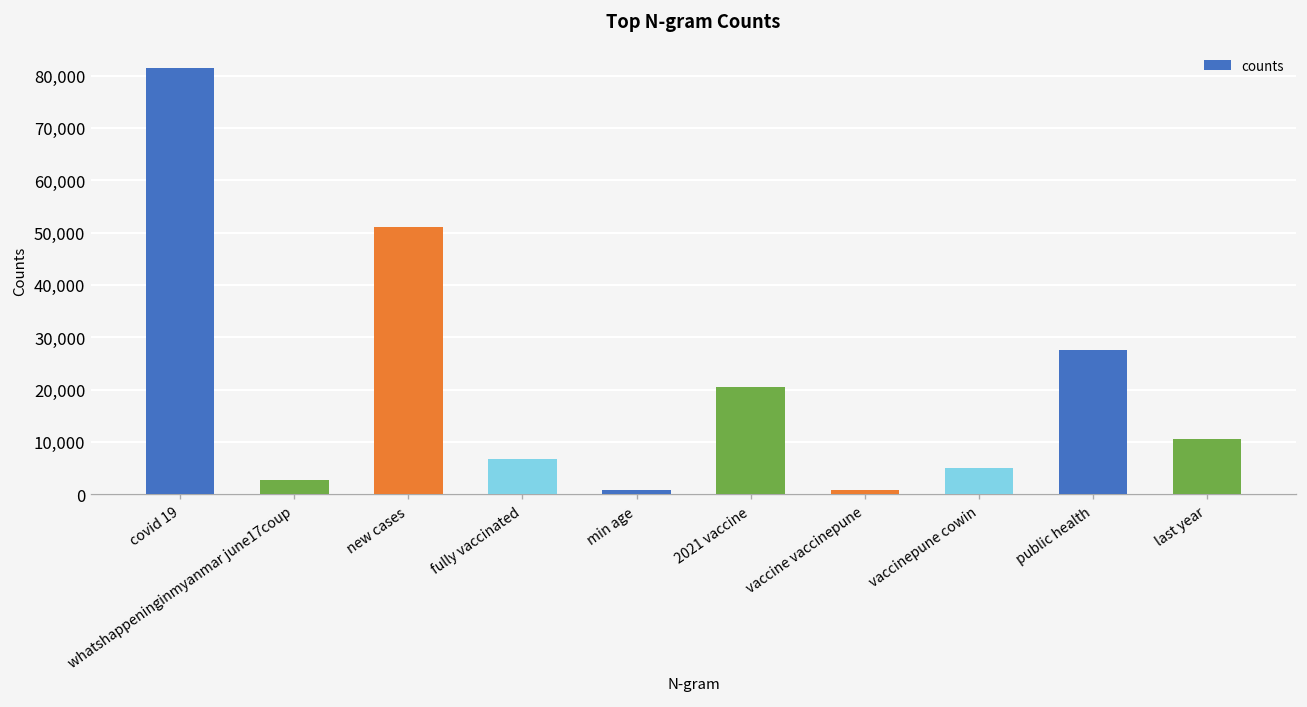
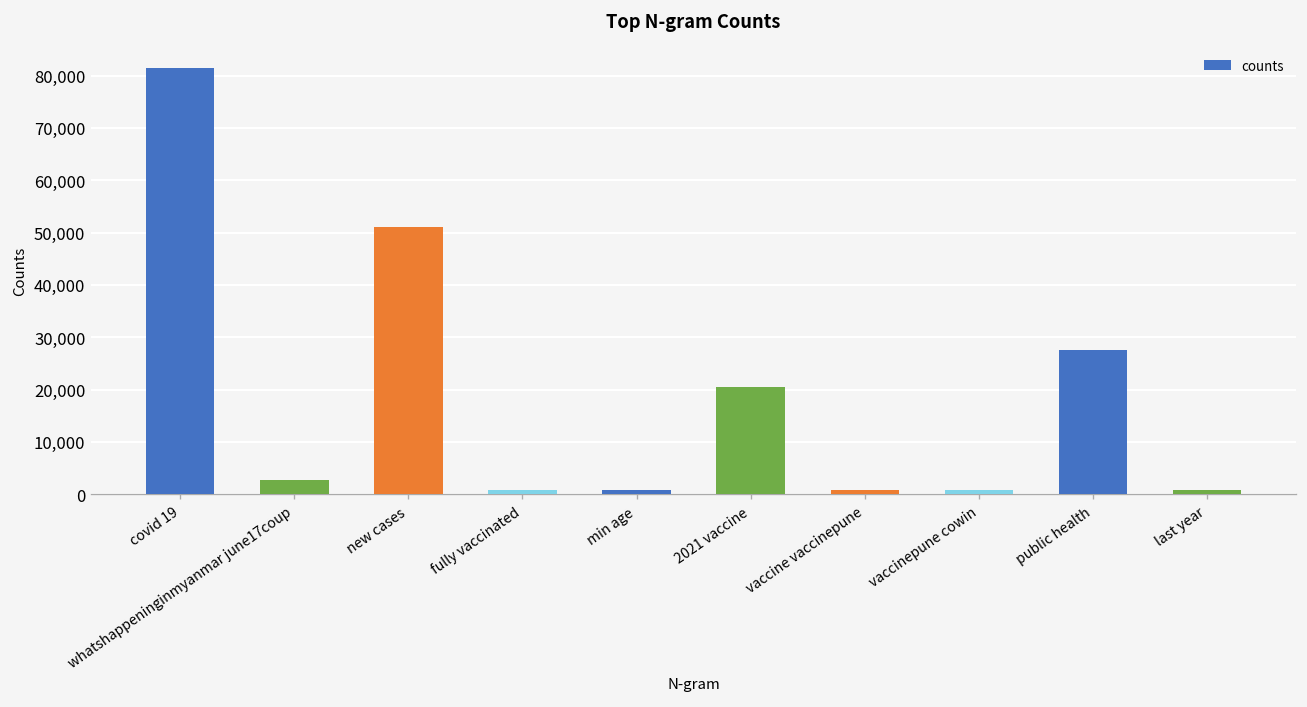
fully vaccinated: 7,000 -> 1,000
vaccinepune cowin: 5,000 -> 1,000
last year: 11,000 -> 1,000
